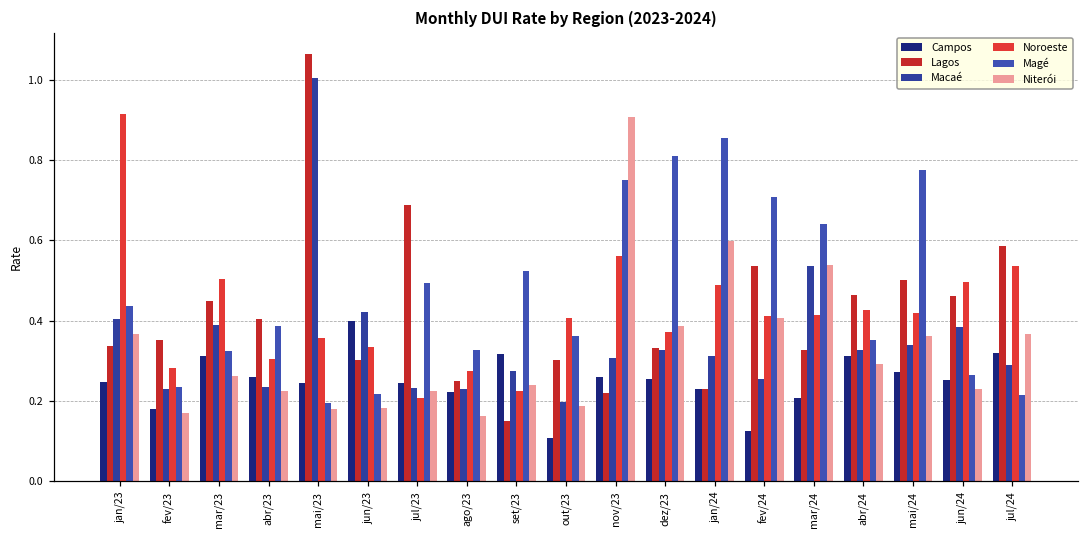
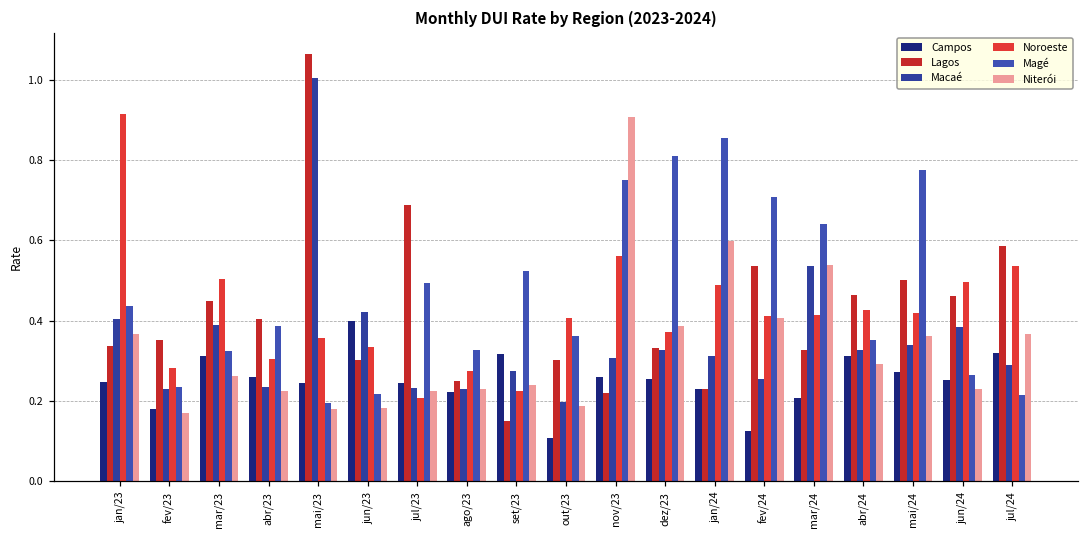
Niterói, ago/23: 0.16 -> 0.23
